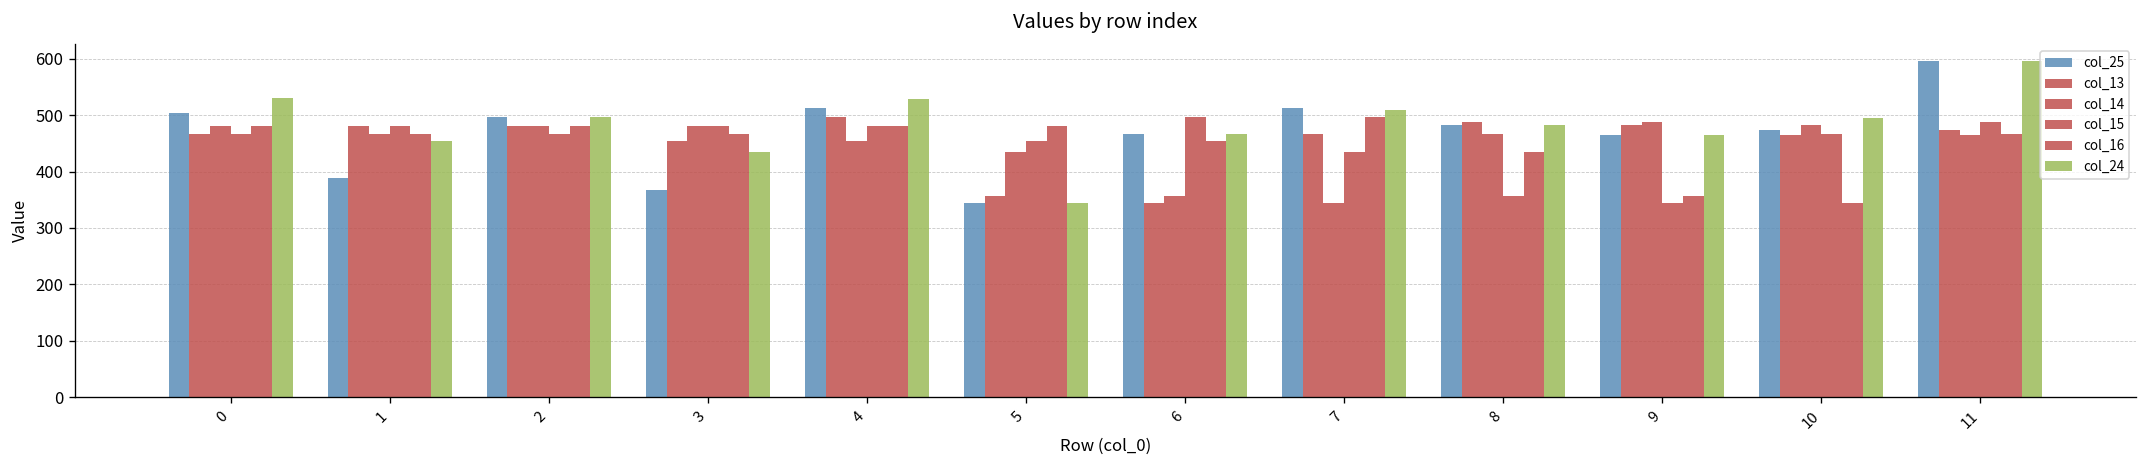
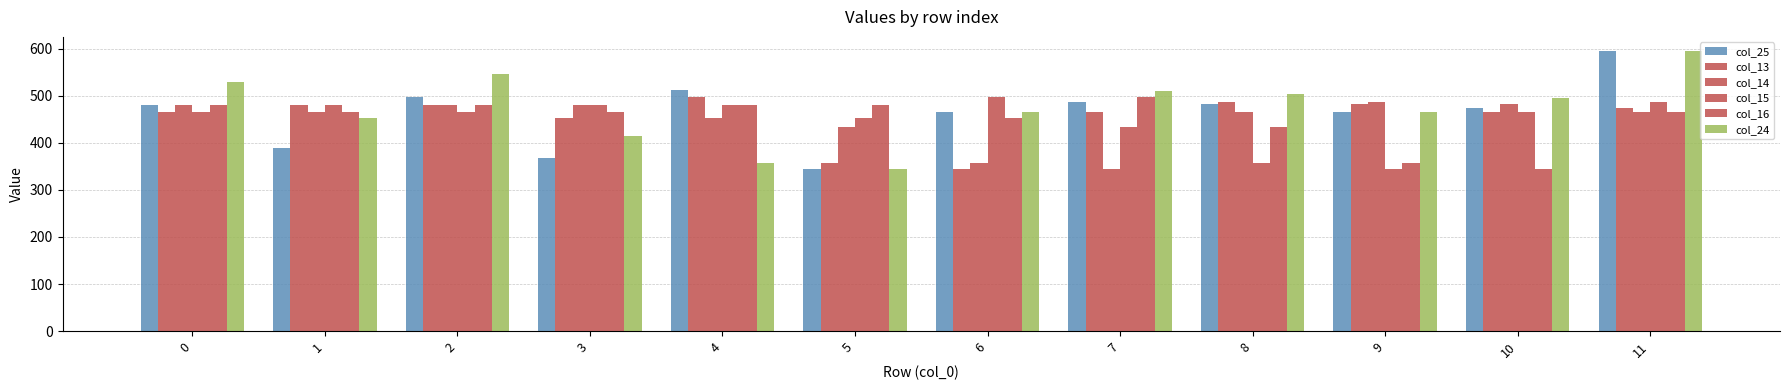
col_25, 0: 500 -> 480
col_24, 2: 500 -> 550
col_24, 3: 430 -> 410
col_24, 4: 530 -> 360
col_25, 7: 510 -> 490
col_24, 8: 480 -> 500
